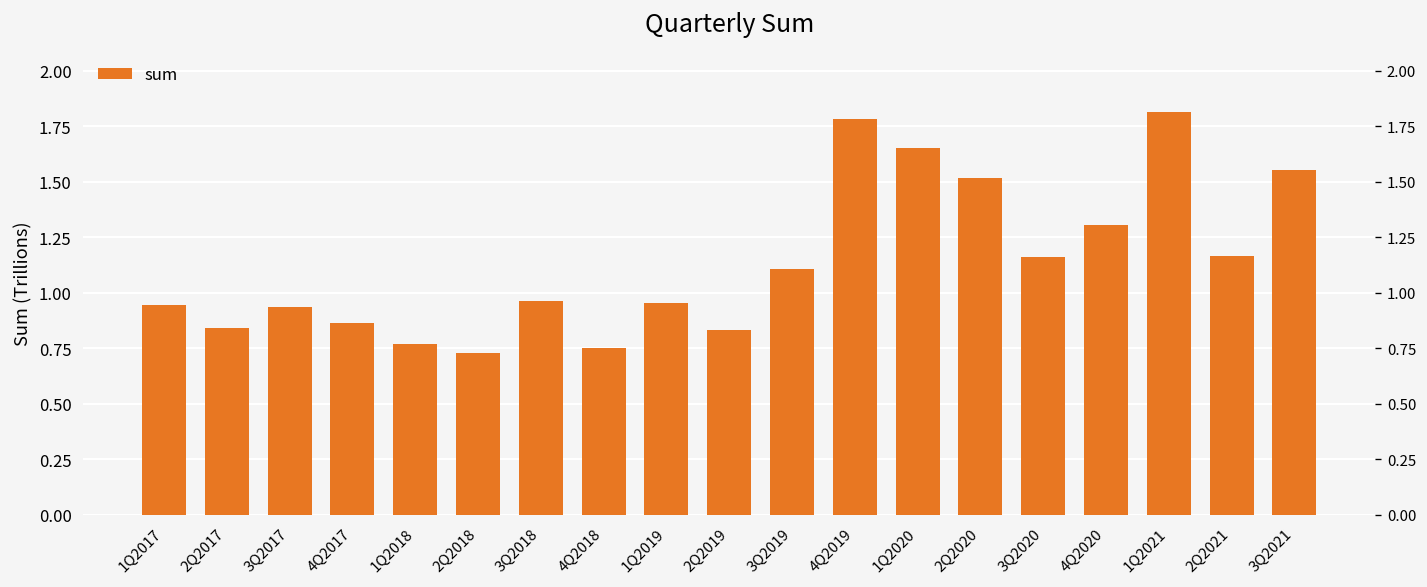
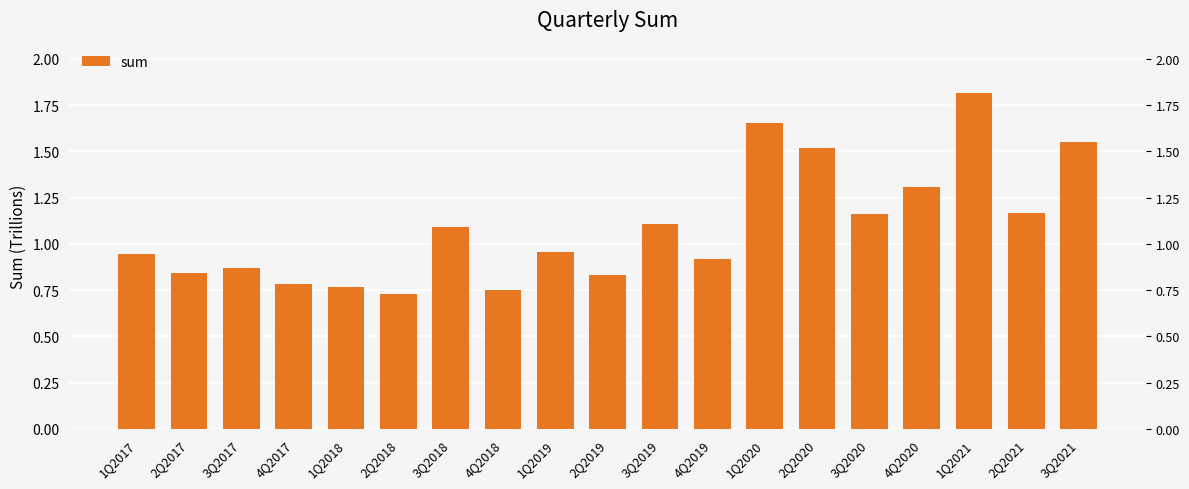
3Q2017: 0.93 -> 0.87
4Q2017: 0.87 -> 0.78
3Q2018: 0.96 -> 1.09
4Q2019: 1.78 -> 0.92
